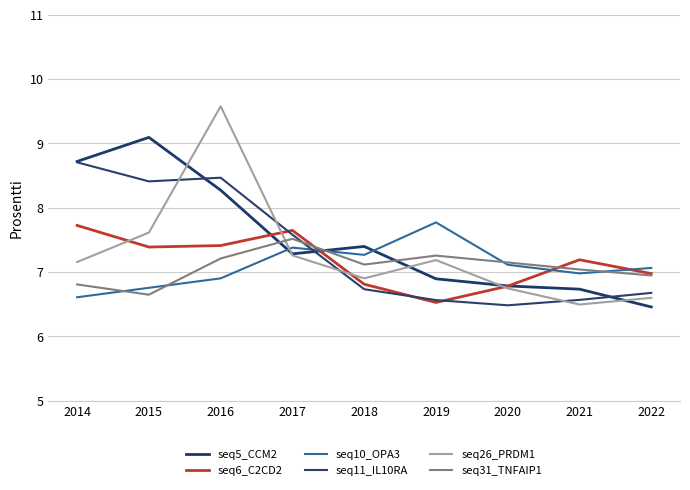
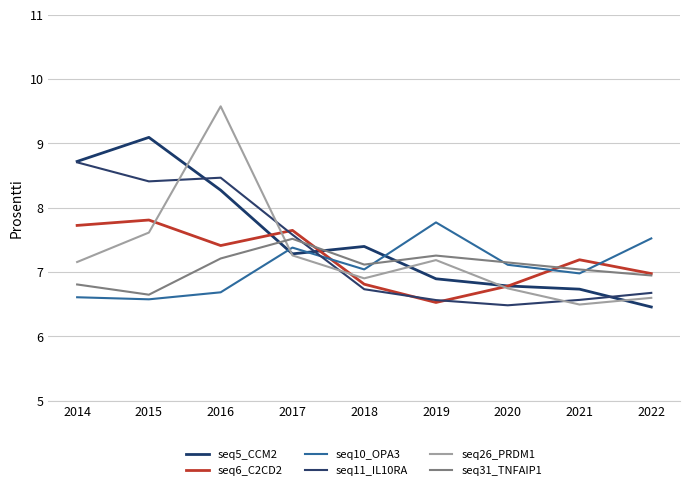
seq6_C2CD2, 2015: 7.4 -> 7.8
seq10_OPA3, 2015: 6.8 -> 6.6
seq10_OPA3, 2016: 6.9 -> 6.7
seq10_OPA3, 2018: 7.3 -> 7.0
seq10_OPA3, 2022: 7.1 -> 7.5
